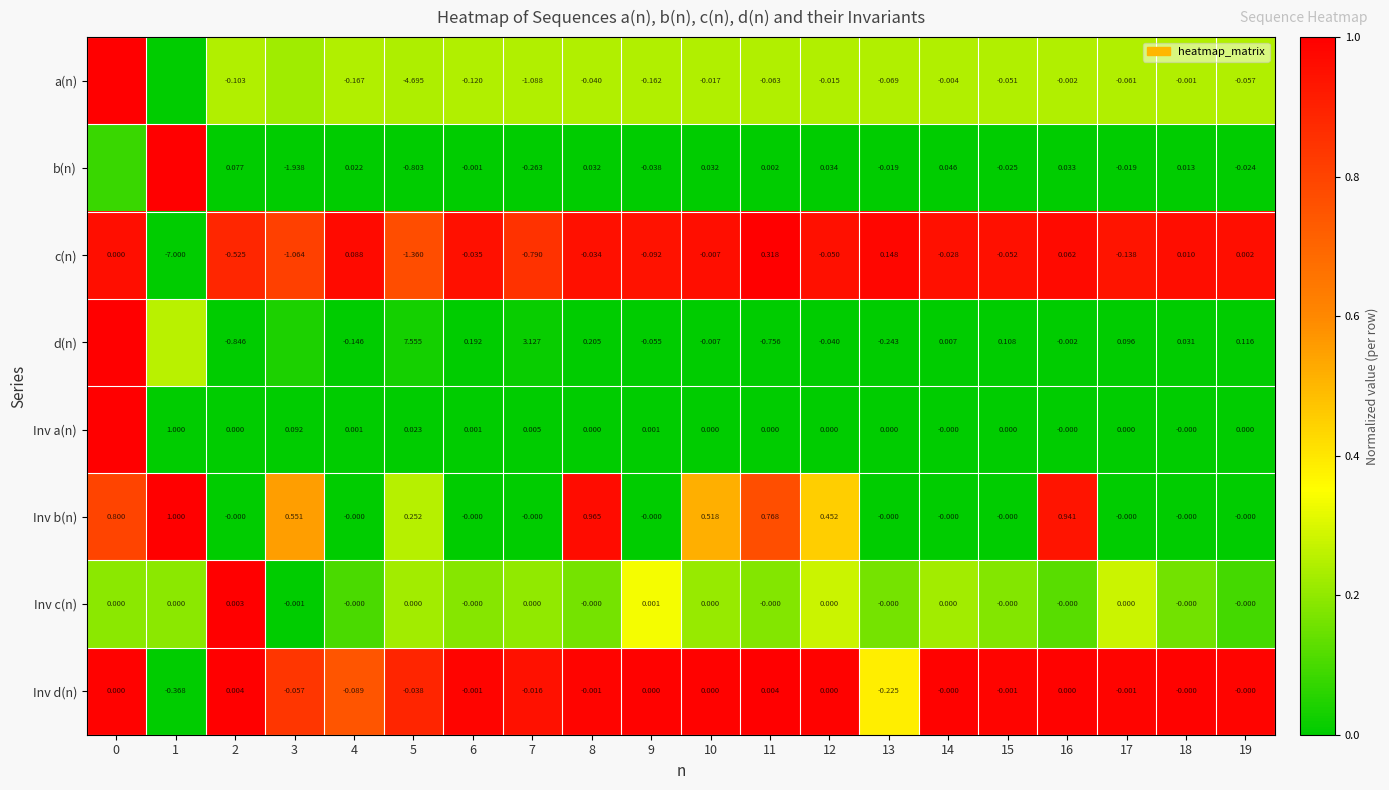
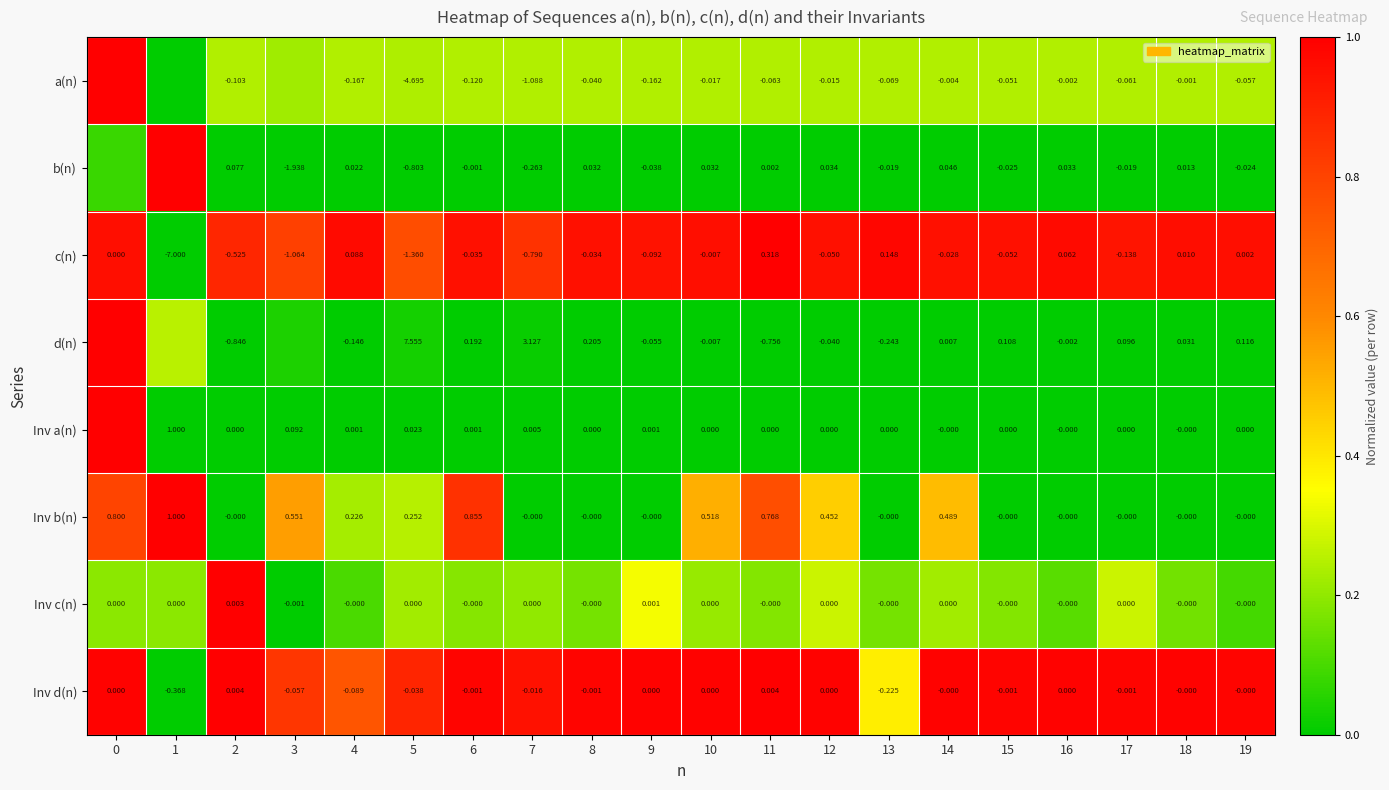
Inv b(n), 4: -0.000 -> 0.226
Inv b(n), 6: -0.000 -> 0.855
Inv b(n), 8: 0.965 -> -0.000
Inv b(n), 14: -0.000 -> 0.489
Inv b(n), 16: 0.941 -> -0.000
